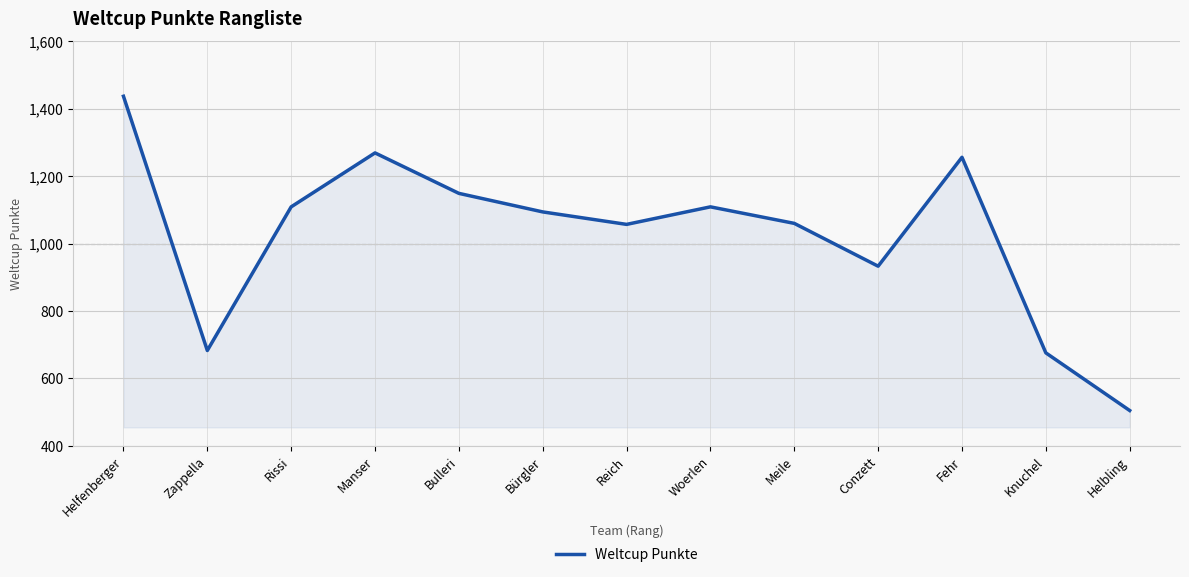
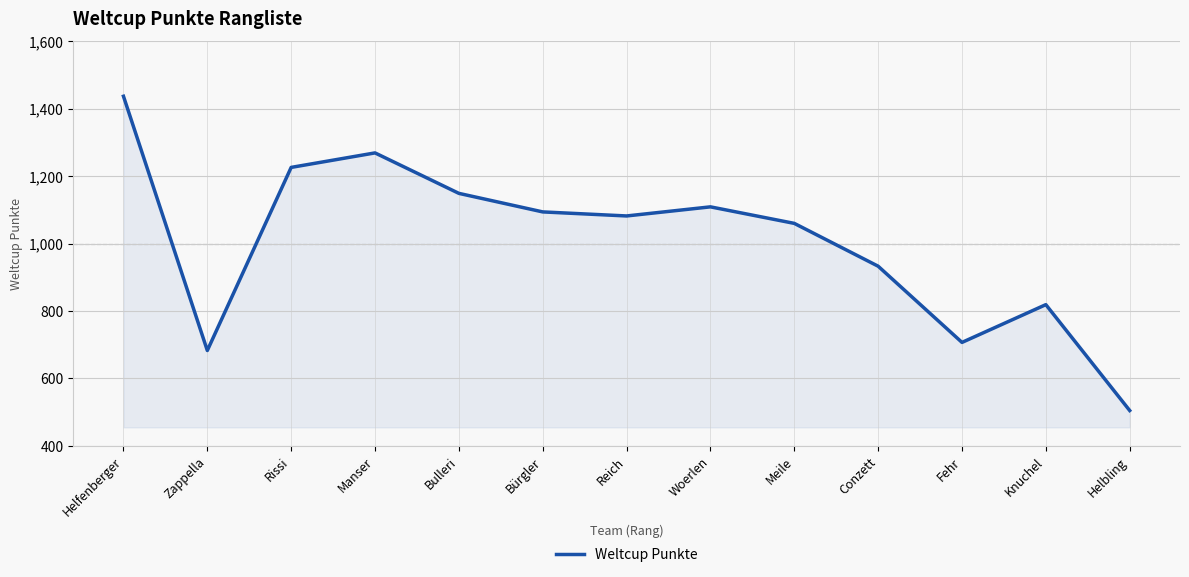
Rissi: 1,110 -> 1,230
Reich: 1,060 -> 1,080
Fehr: 1,260 -> 710
Knuchel: 680 -> 820
